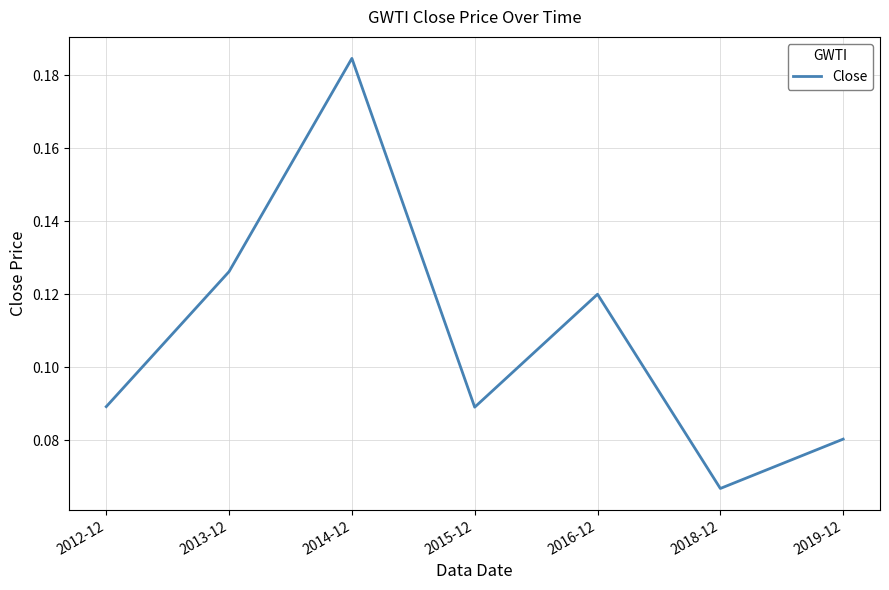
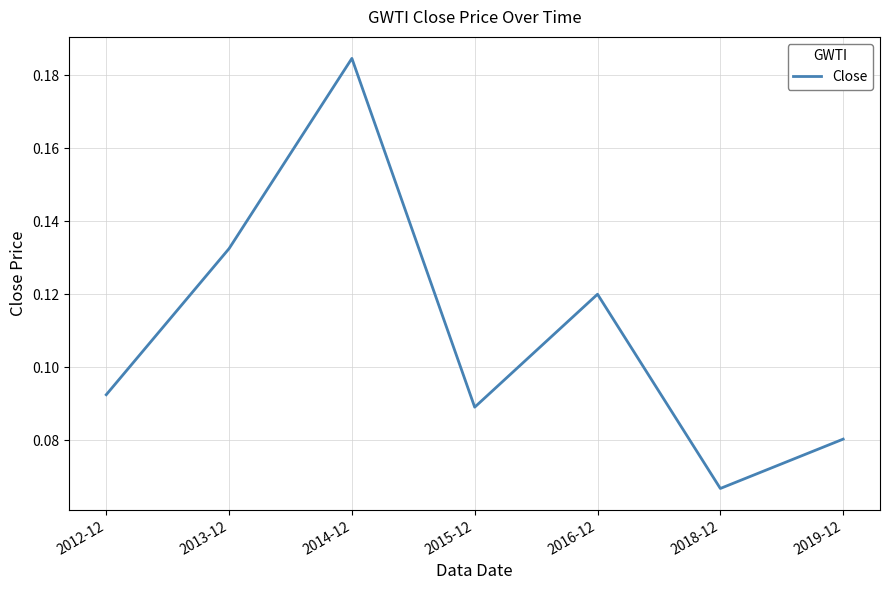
2012-12: 0.089 -> 0.093
2013-12: 0.126 -> 0.132
